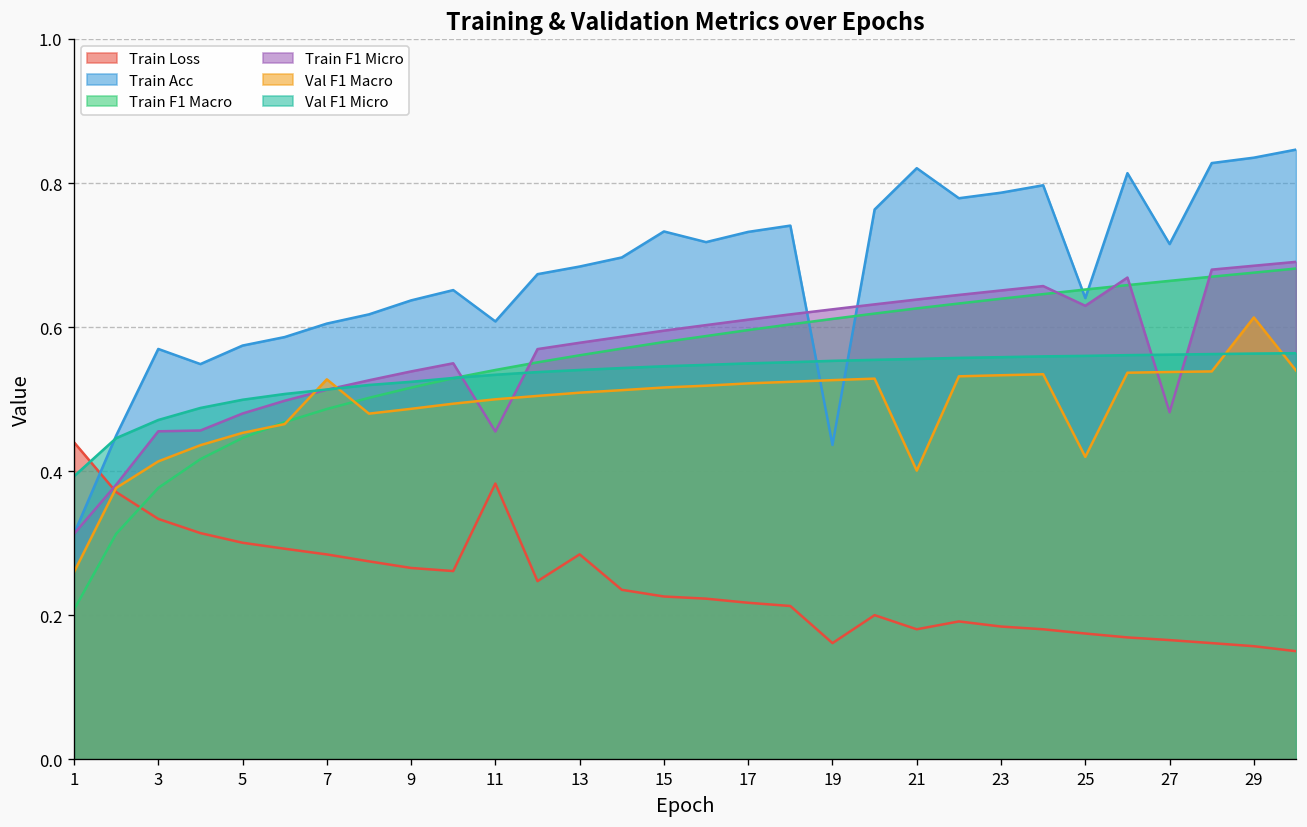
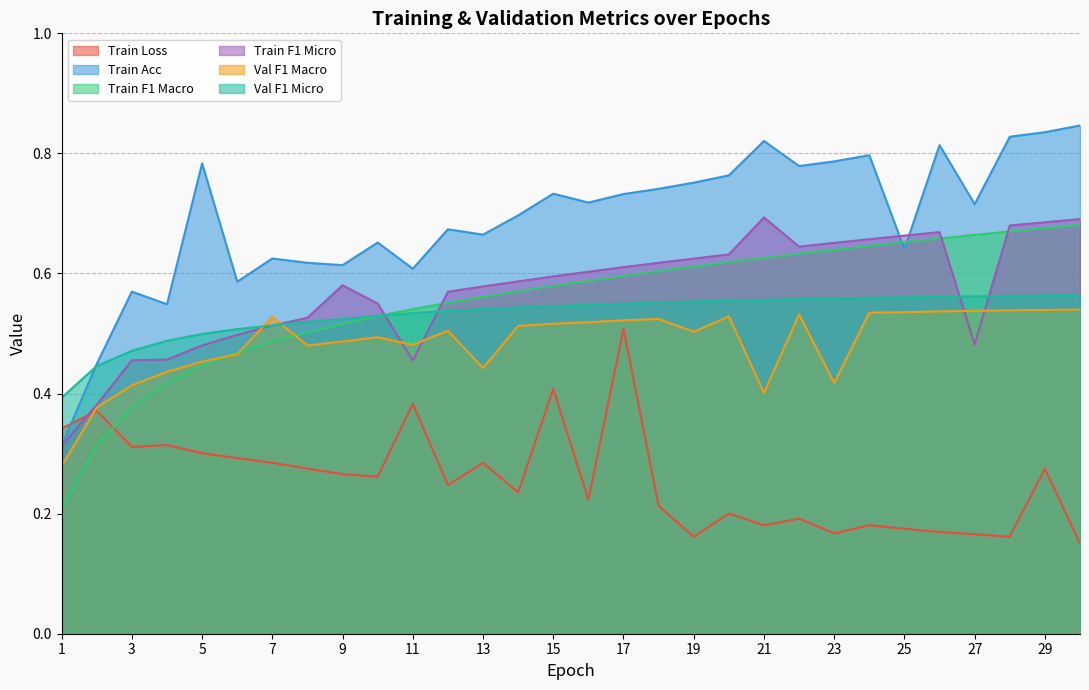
Train Loss, 1: 0.44 -> 0.34
Val F1 Macro, 1: 0.26 -> 0.28
Train Loss, 3: 0.33 -> 0.31
Train Acc, 5: 0.57 -> 0.78
Train Acc, 7: 0.61 -> 0.63
Train Acc, 9: 0.64 -> 0.61
Train F1 Micro, 9: 0.54 -> 0.58
Val F1 Macro, 11: 0.50 -> 0.48
Train Acc, 13: 0.68 -> 0.66
Val F1 Macro, 13: 0.51 -> 0.44
Train Loss, 15: 0.23 -> 0.41
Train Loss, 17: 0.22 -> 0.51
Train Acc, 19: 0.44 -> 0.75
Val F1 Macro, 19: 0.53 -> 0.50
Train F1 Micro, 21: 0.64 -> 0.69
Train Loss, 23: 0.18 -> 0.17
Val F1 Macro, 23: 0.53 -> 0.42
Train F1 Micro, 25: 0.63 -> 0.66
Val F1 Macro, 25: 0.42 -> 0.54
Train Loss, 29: 0.16 -> 0.27
Val F1 Macro, 29: 0.61 -> 0.54
